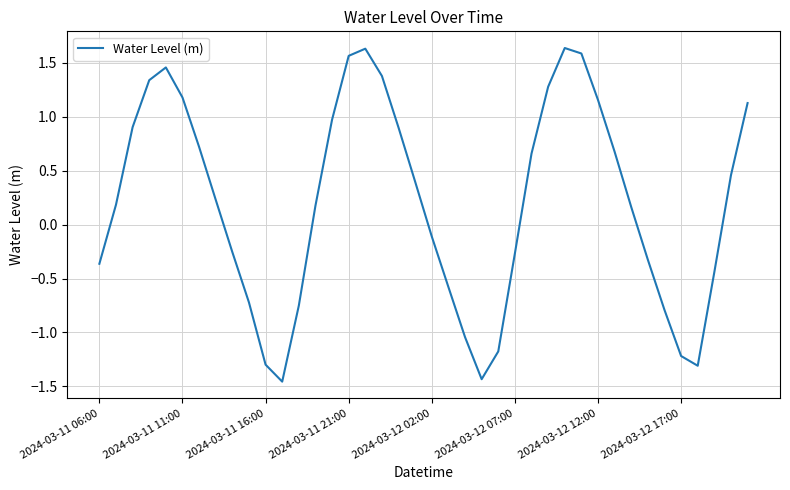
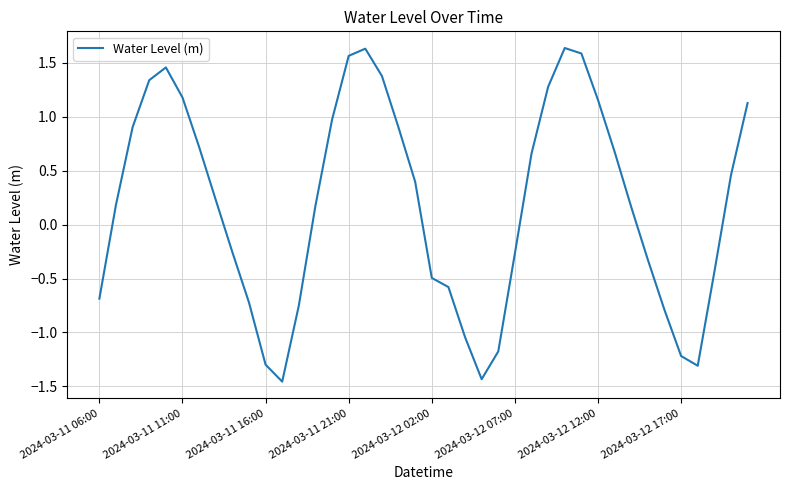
2024-03-11 06:00: -0.36 -> -0.69
2024-03-12 02:00: -0.11 -> -0.49
